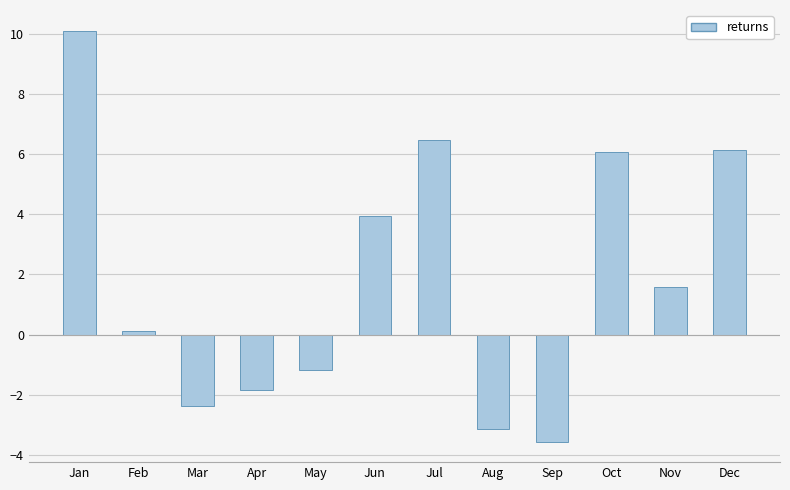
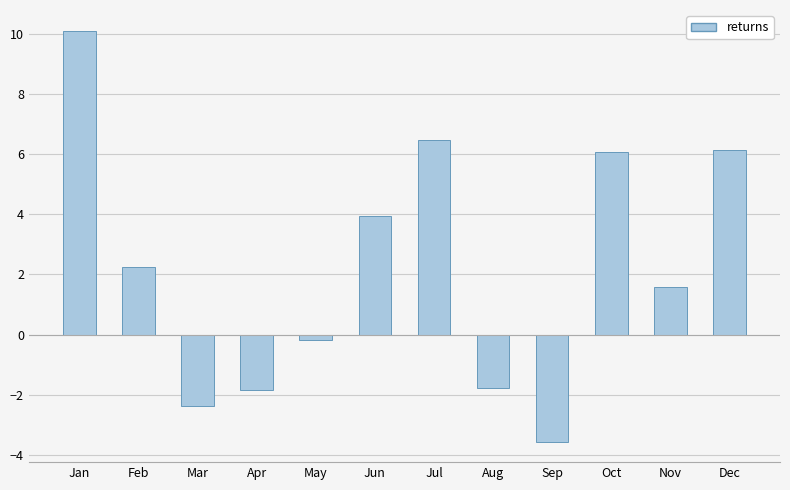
Feb: 0.1 -> 2.2
May: -1.2 -> -0.2
Aug: -3.1 -> -1.8
